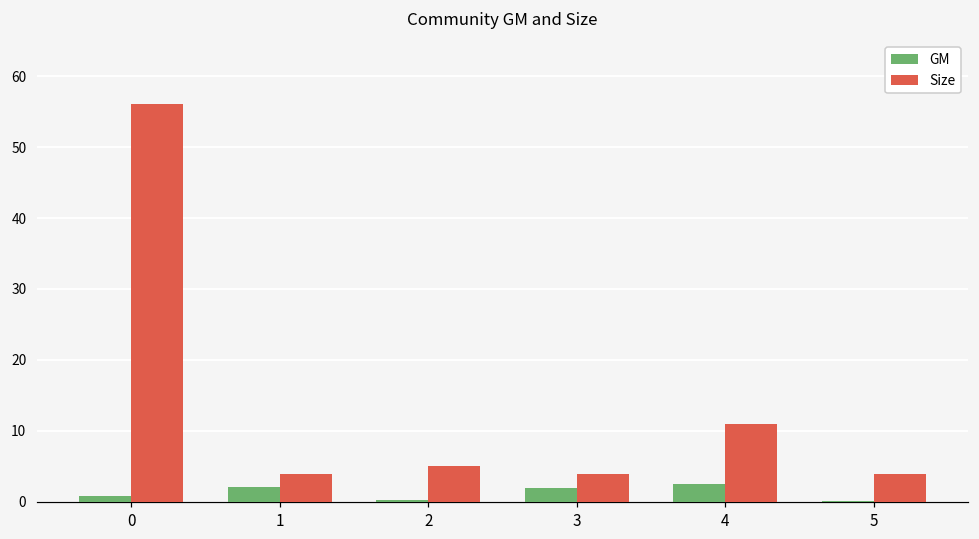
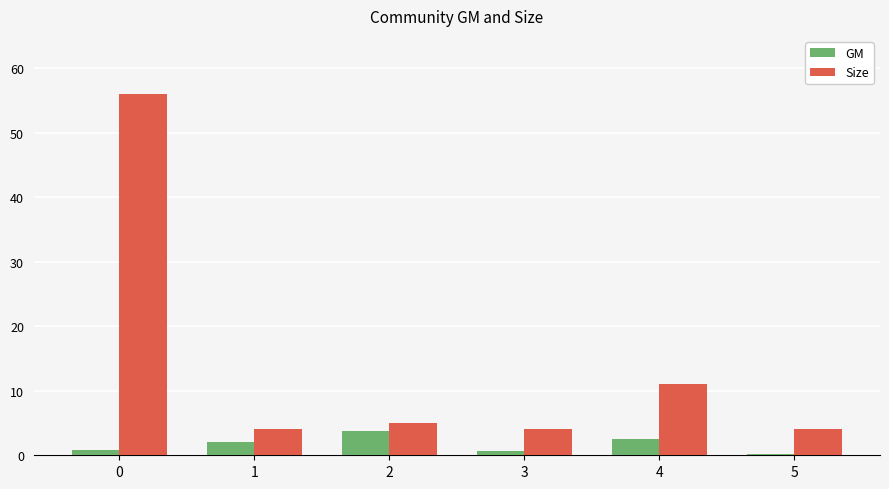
GM, 2: 0 -> 4
GM, 3: 2 -> 1
